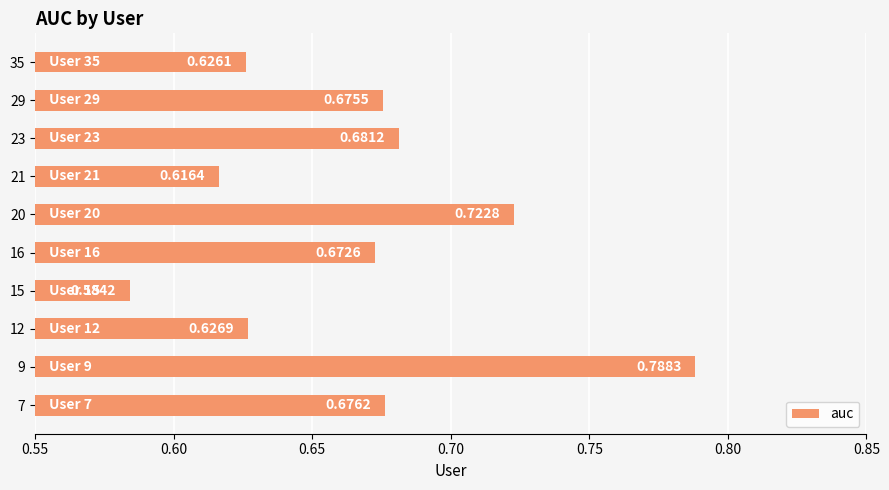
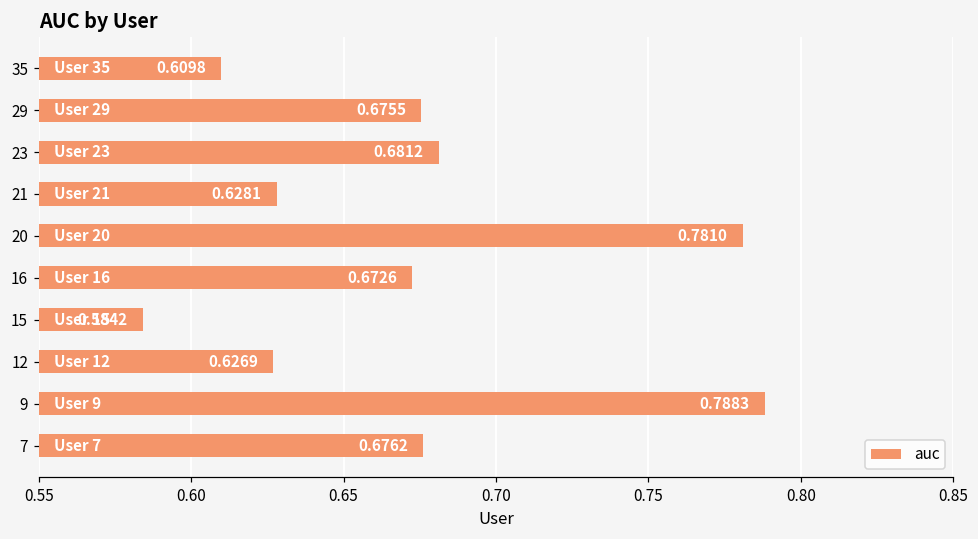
35: 0.6261 -> 0.6098
21: 0.6164 -> 0.6281
20: 0.7228 -> 0.7810
